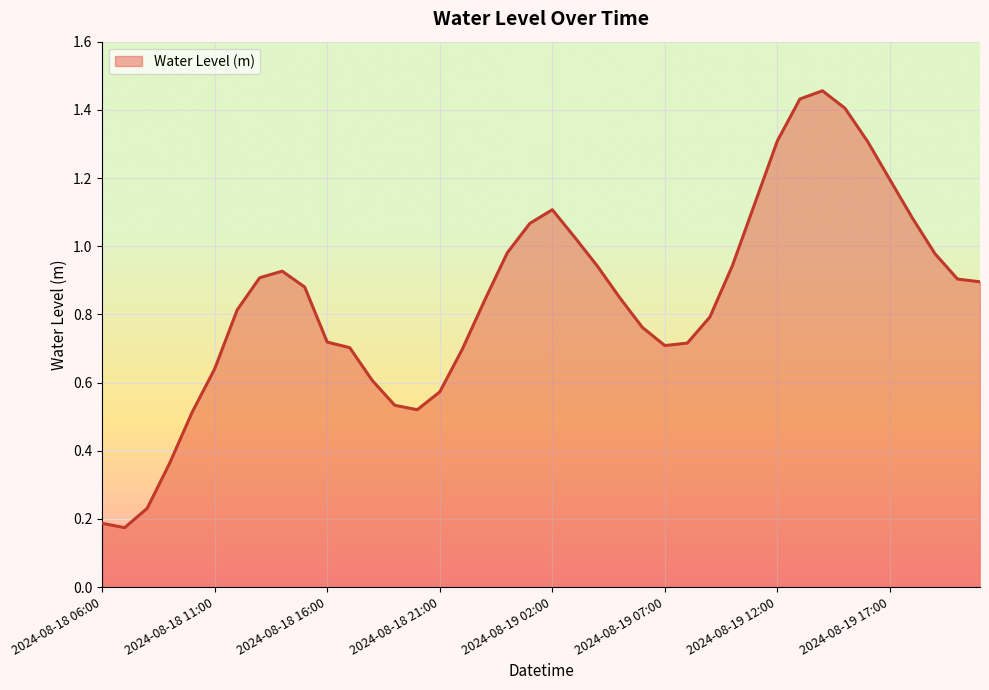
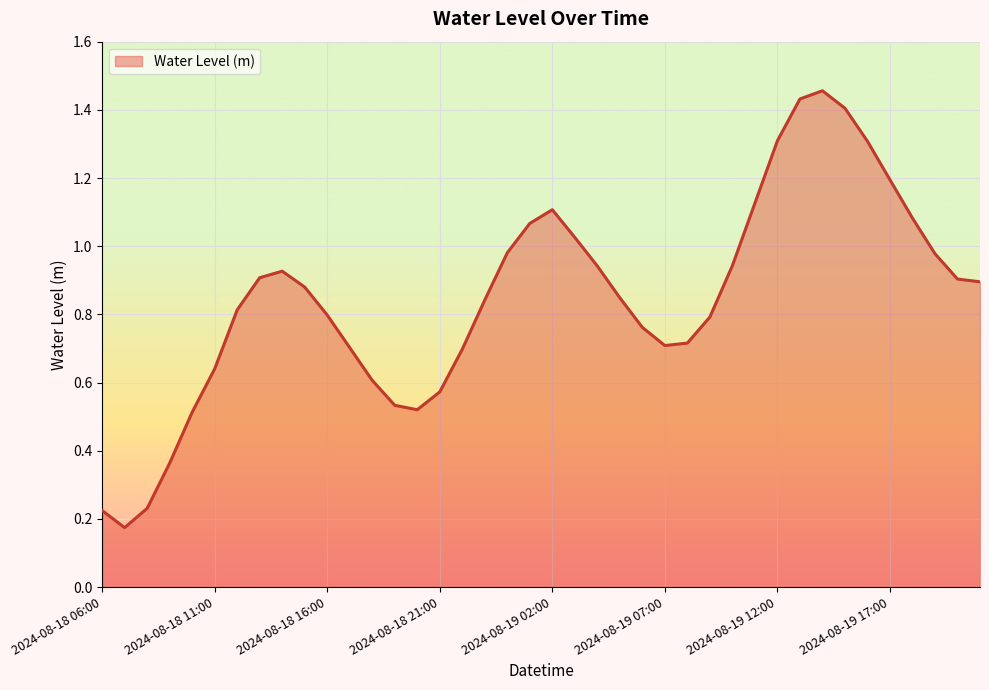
2024-08-18 06:00: 0.19 -> 0.22
2024-08-18 16:00: 0.72 -> 0.80
